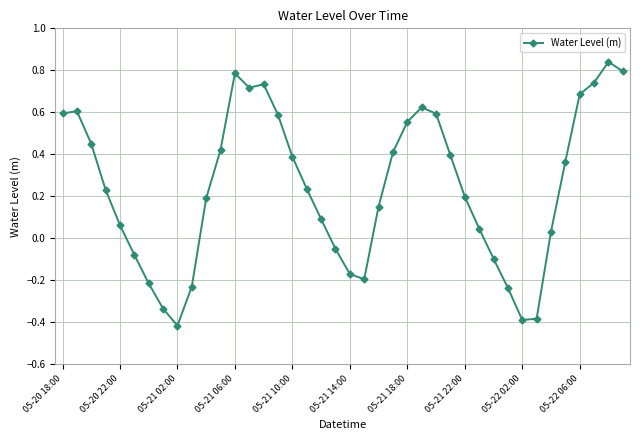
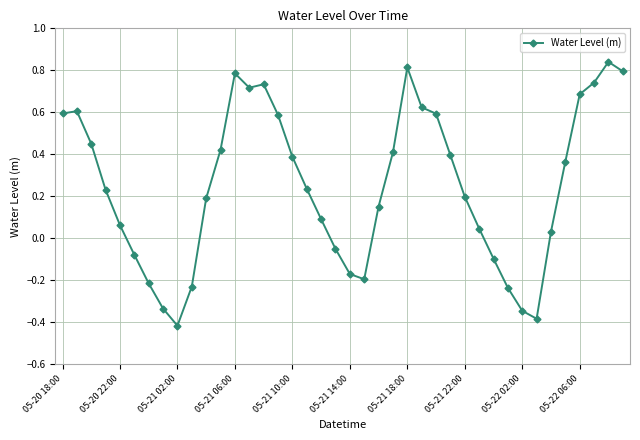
05-21 18:00: 0.55 -> 0.81
05-22 02:00: -0.39 -> -0.35
